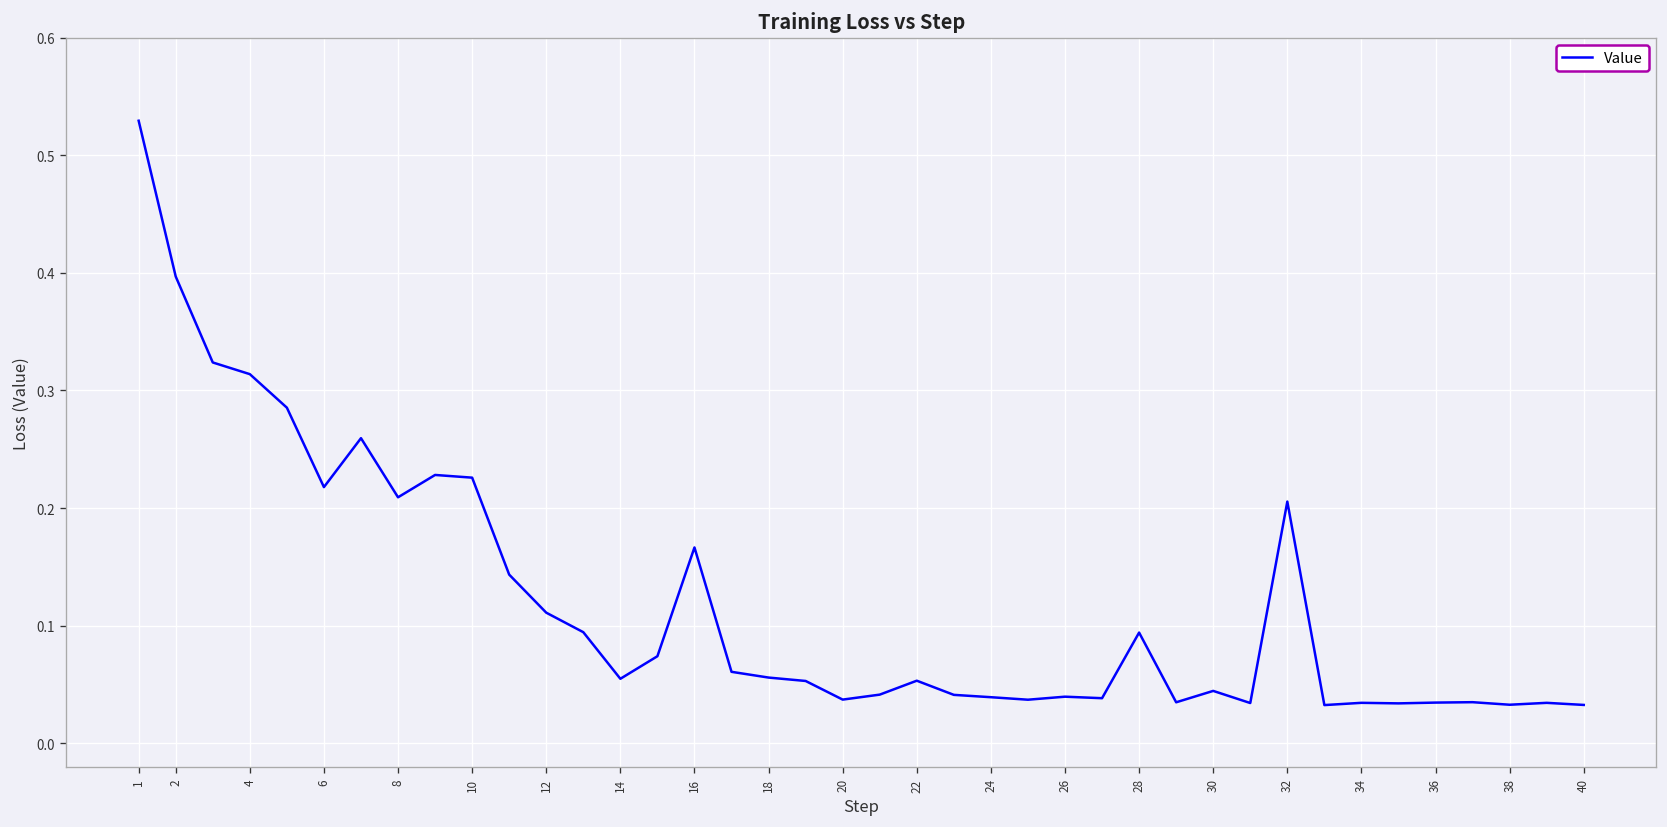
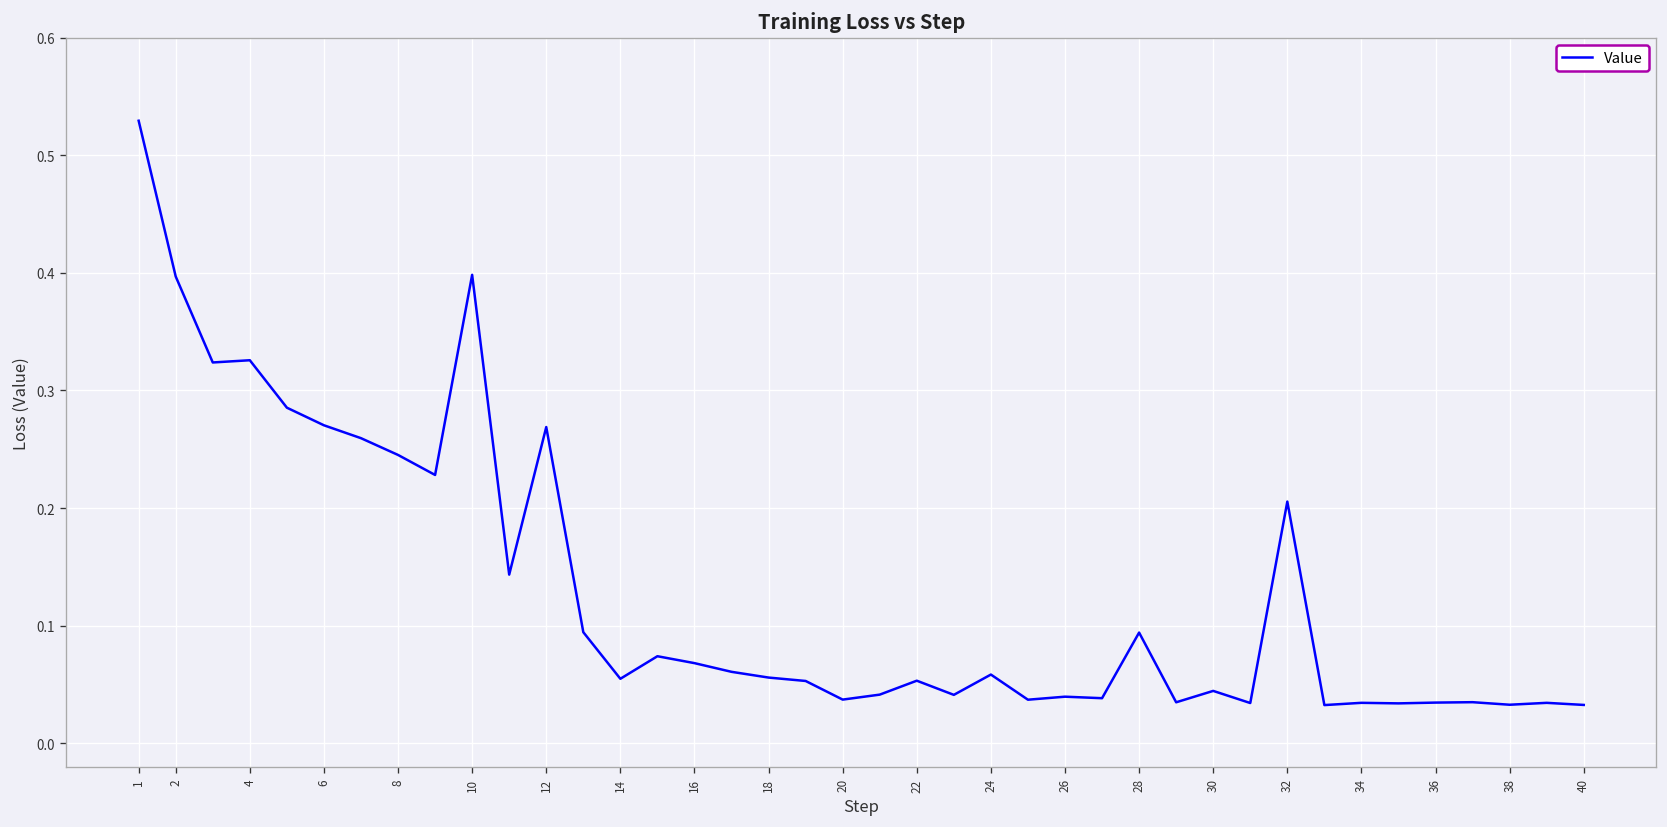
4: 0.31 -> 0.33
6: 0.22 -> 0.27
8: 0.21 -> 0.25
10: 0.23 -> 0.40
12: 0.11 -> 0.27
16: 0.17 -> 0.07
24: 0.04 -> 0.06
